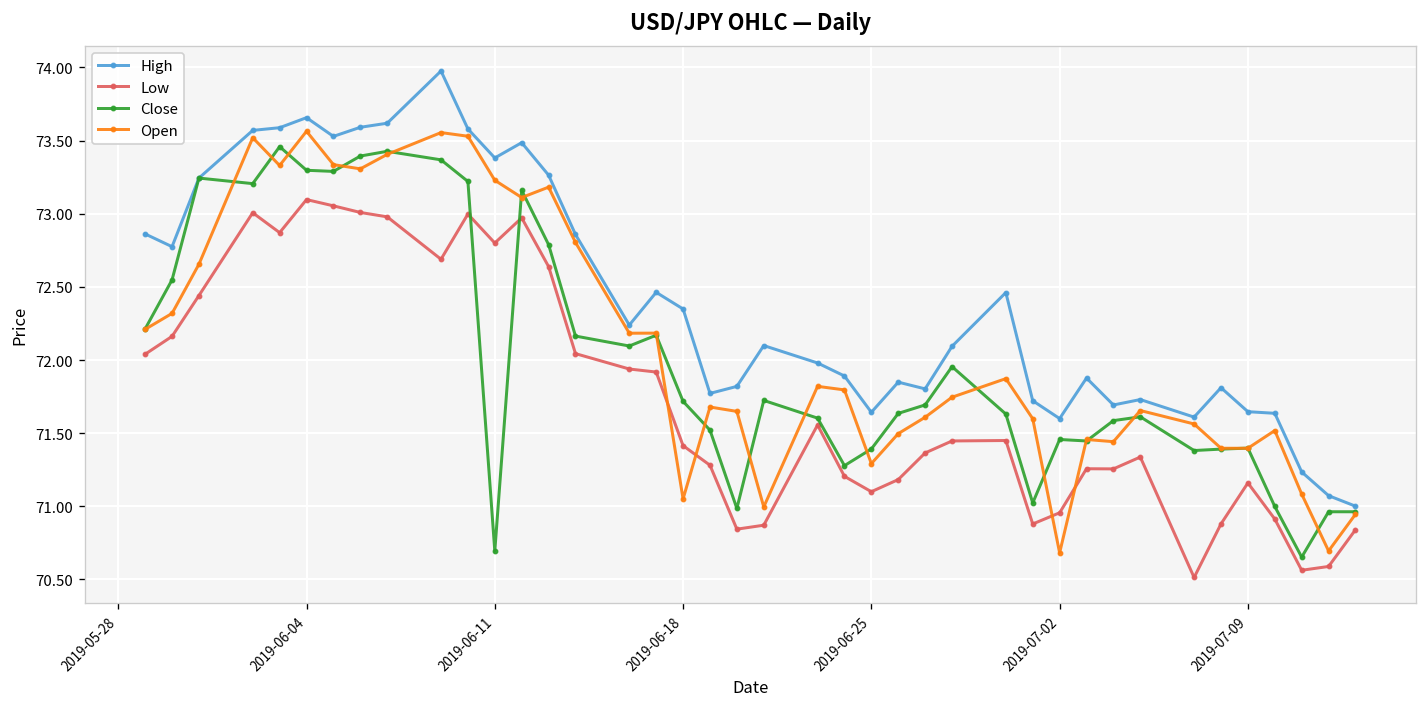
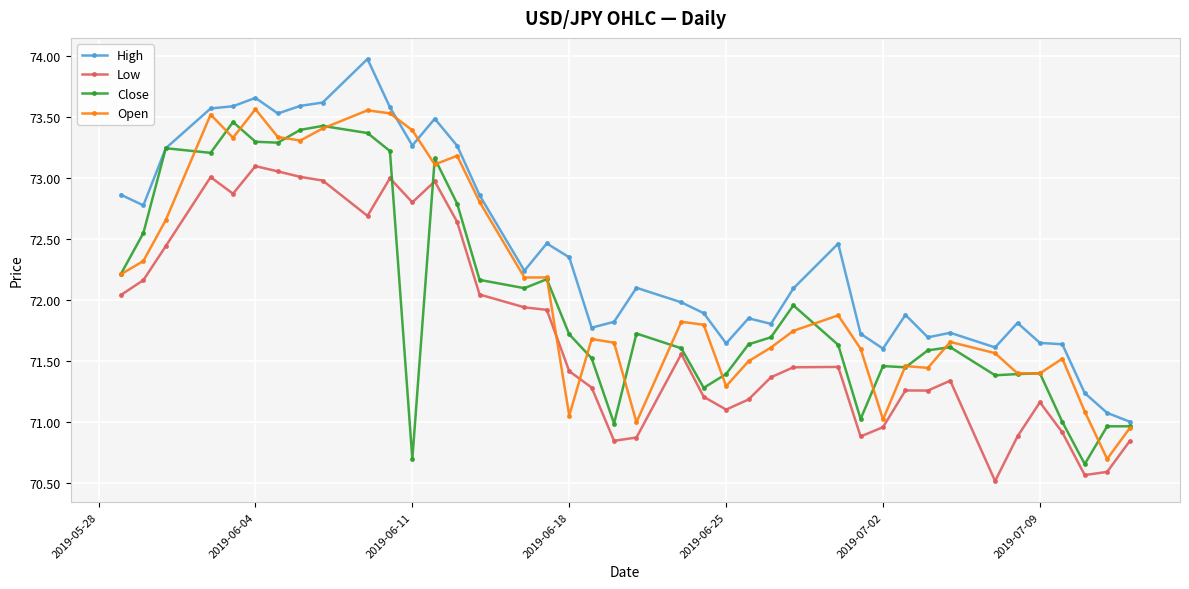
High, 2019-06-11: 73.38 -> 73.27
Open, 2019-06-11: 73.23 -> 73.39
Open, 2019-07-02: 70.68 -> 71.02
